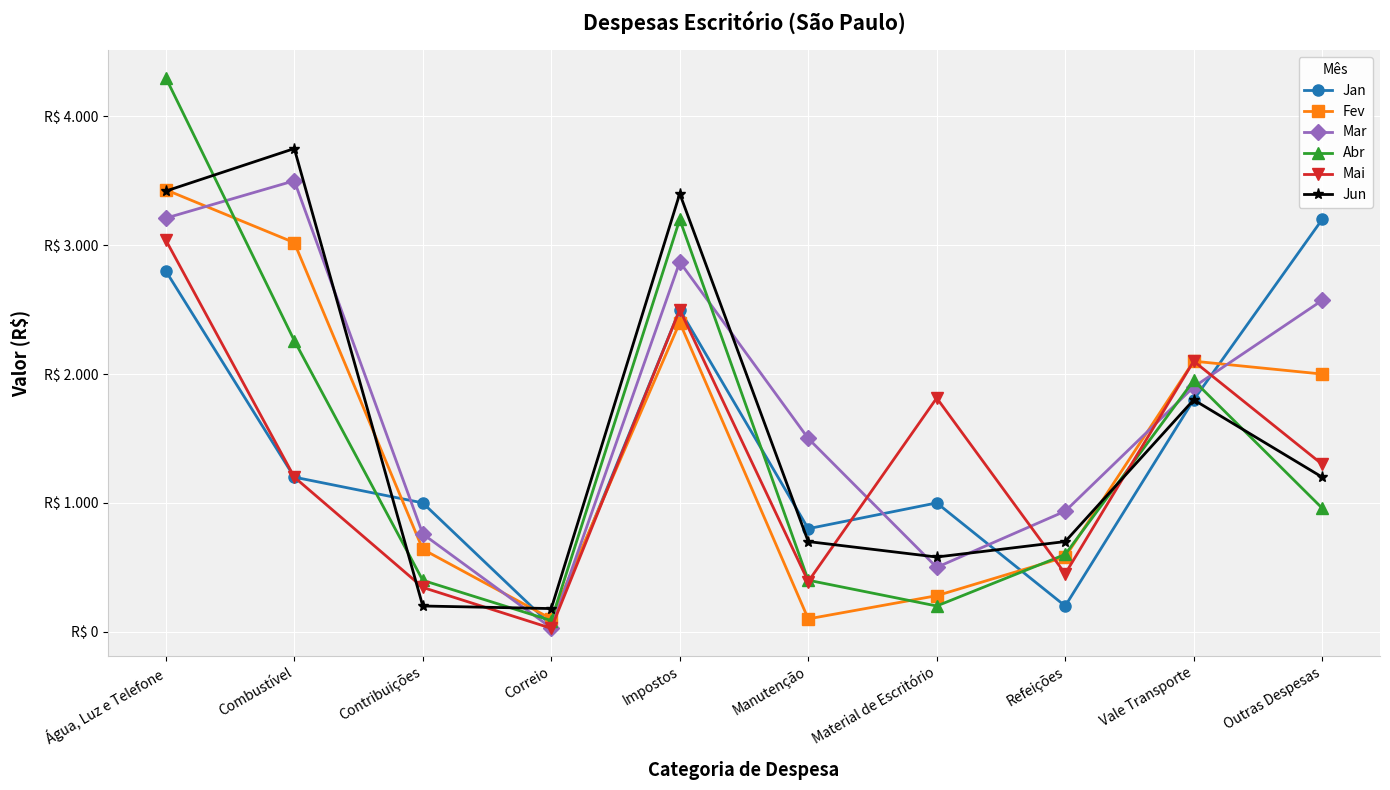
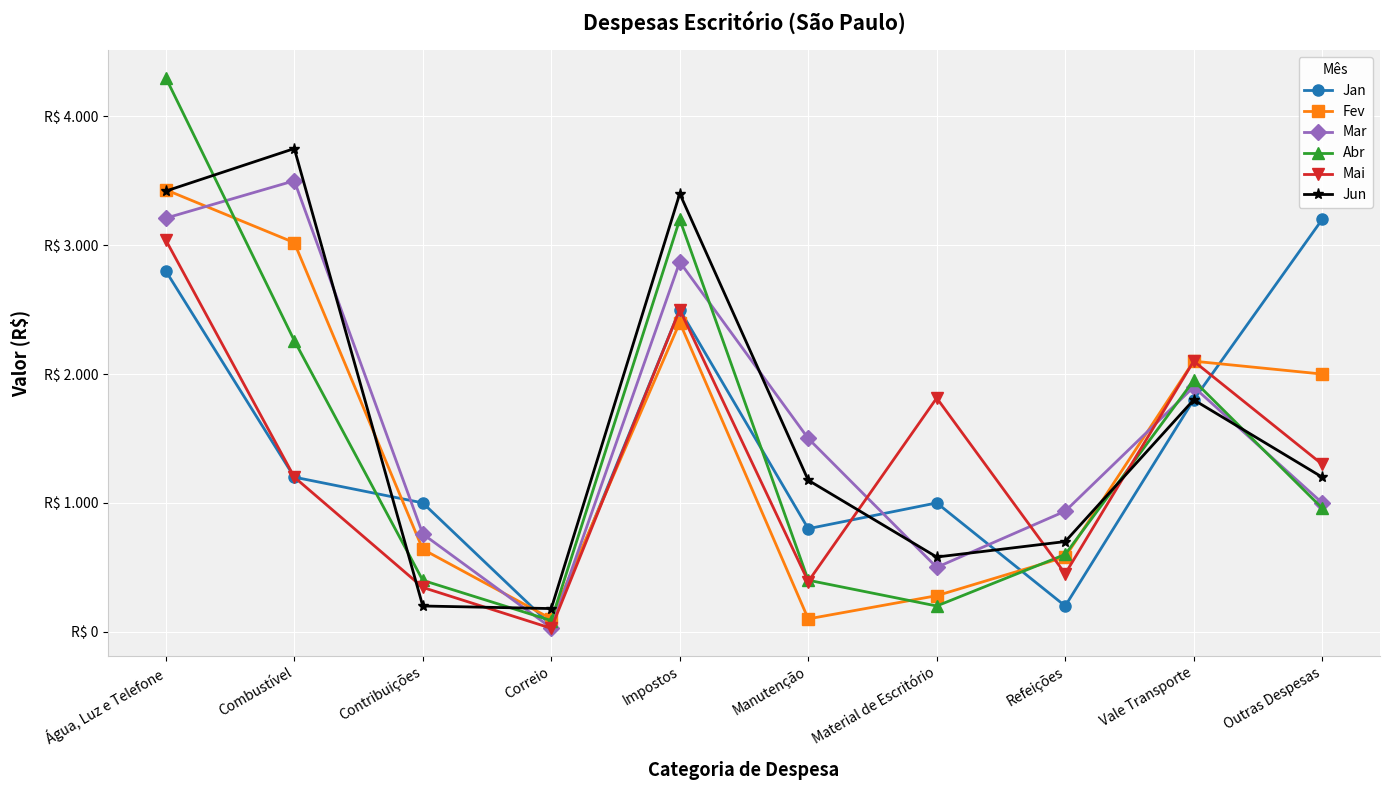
Jun, Manutenção: R$ 0.70 -> R$ 1.18
Mar, Outras Despesas: R$ 2.57 -> R$ 1.00
